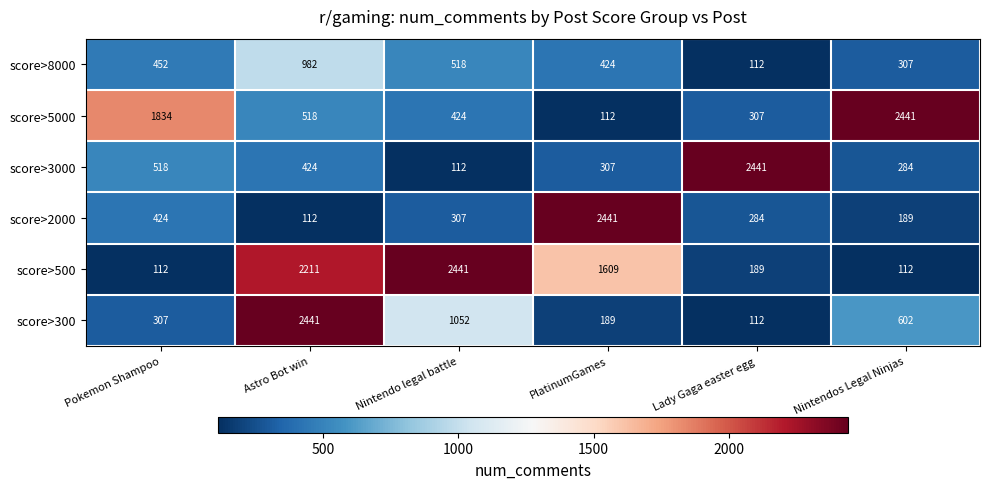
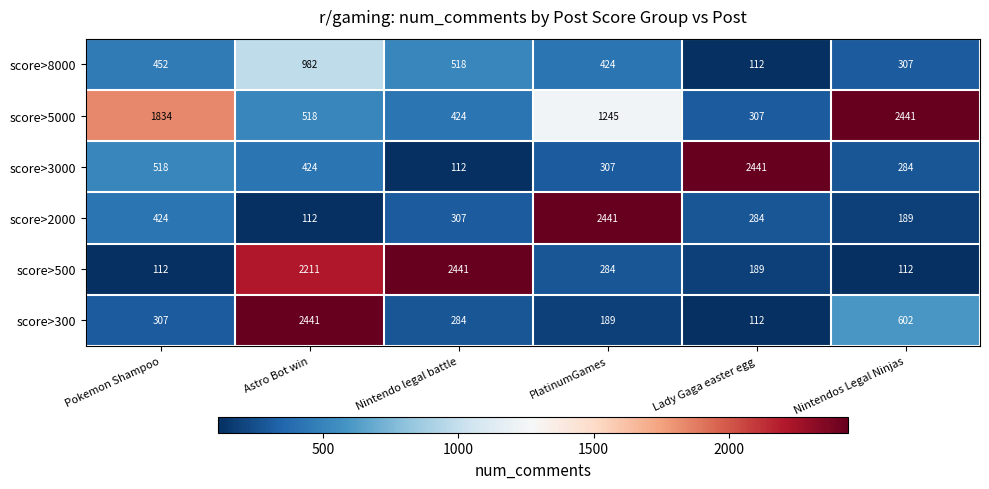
score>5000, PlatinumGames: 112 -> 1245
score>500, PlatinumGames: 1609 -> 284
score>300, Nintendo legal battle: 1052 -> 284
